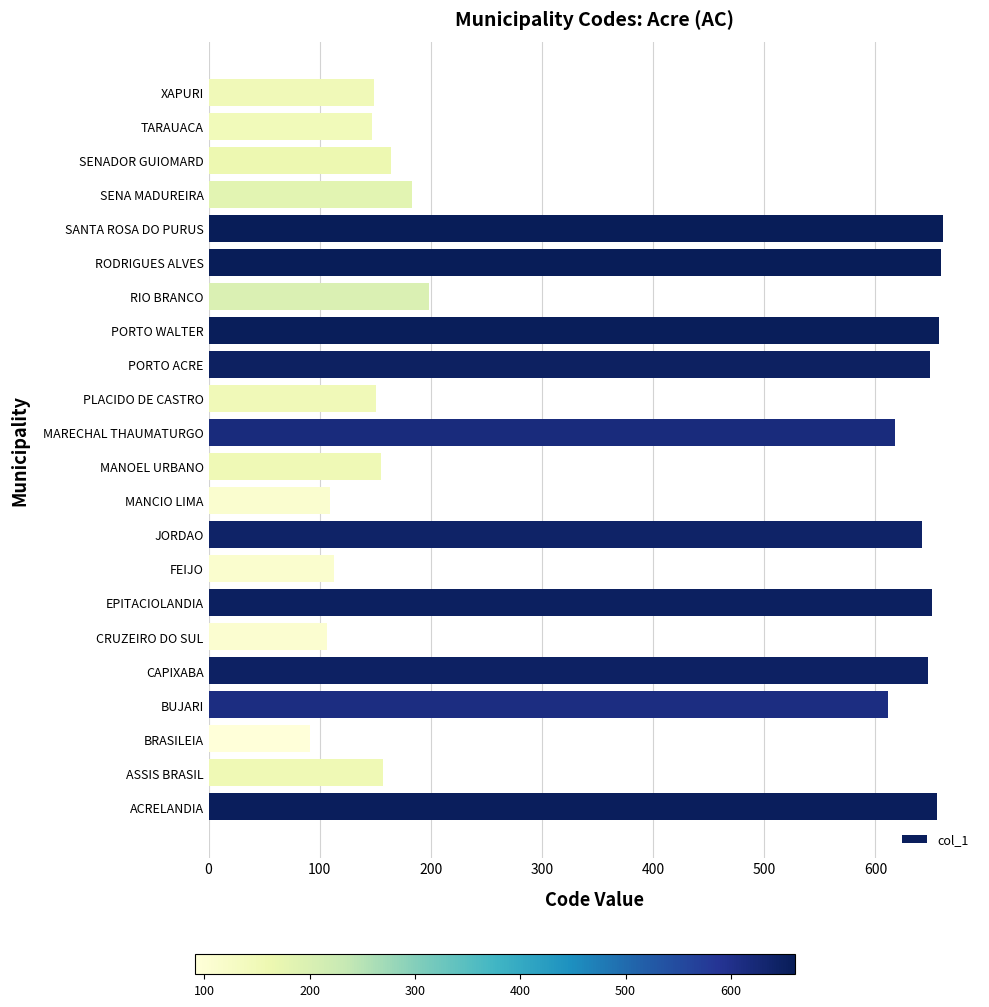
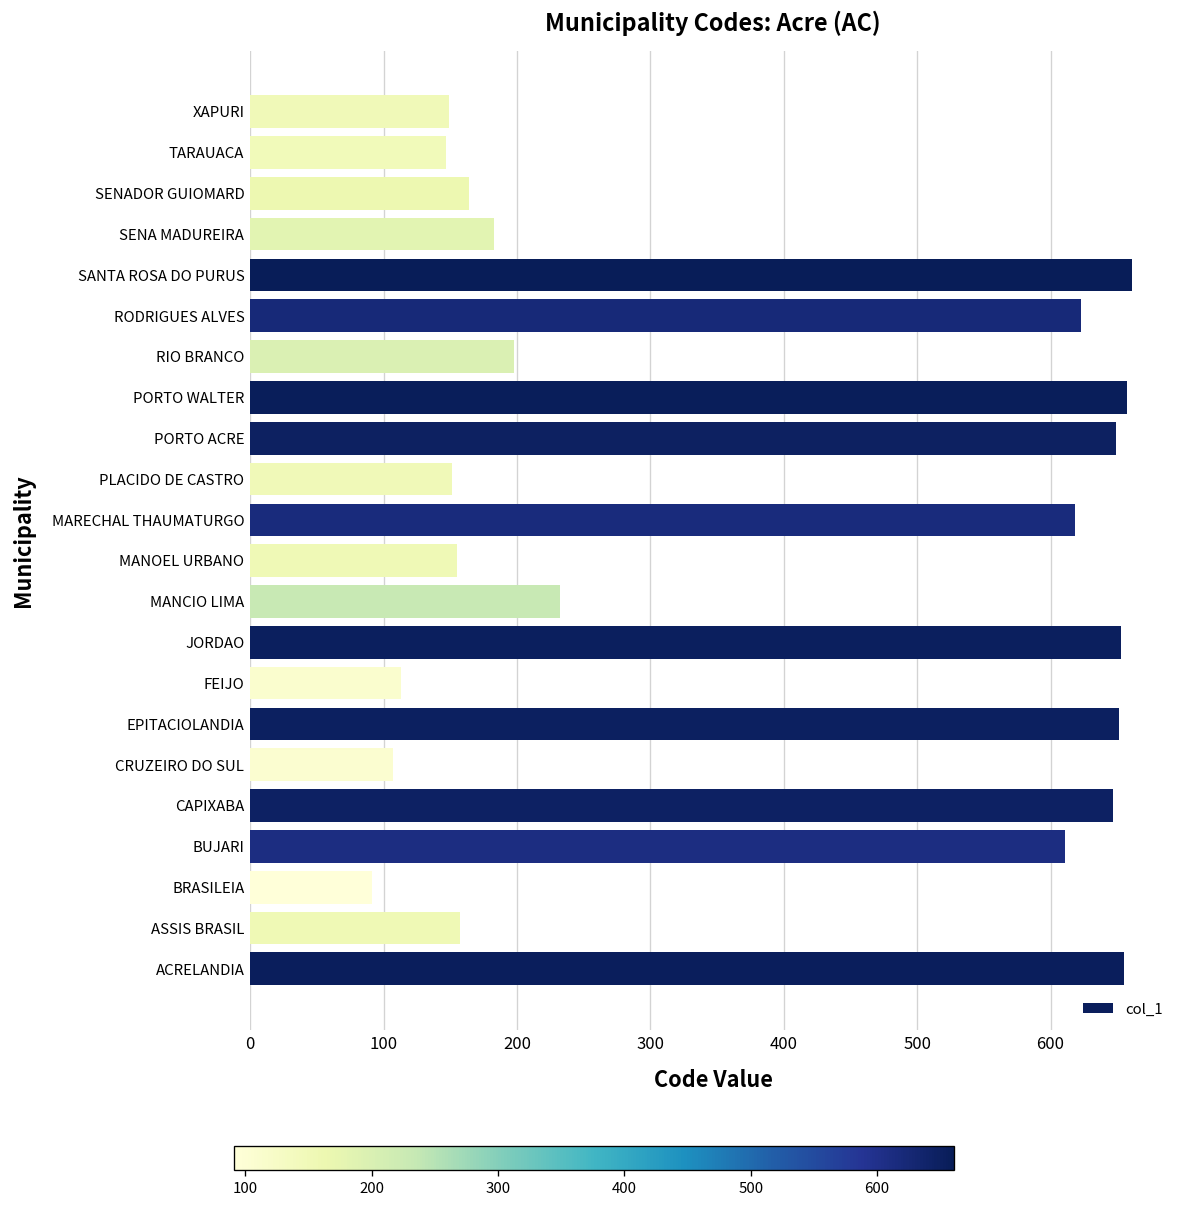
RODRIGUES ALVES: 659 -> 623
MANCIO LIMA: 109 -> 232
JORDAO: 642 -> 653
